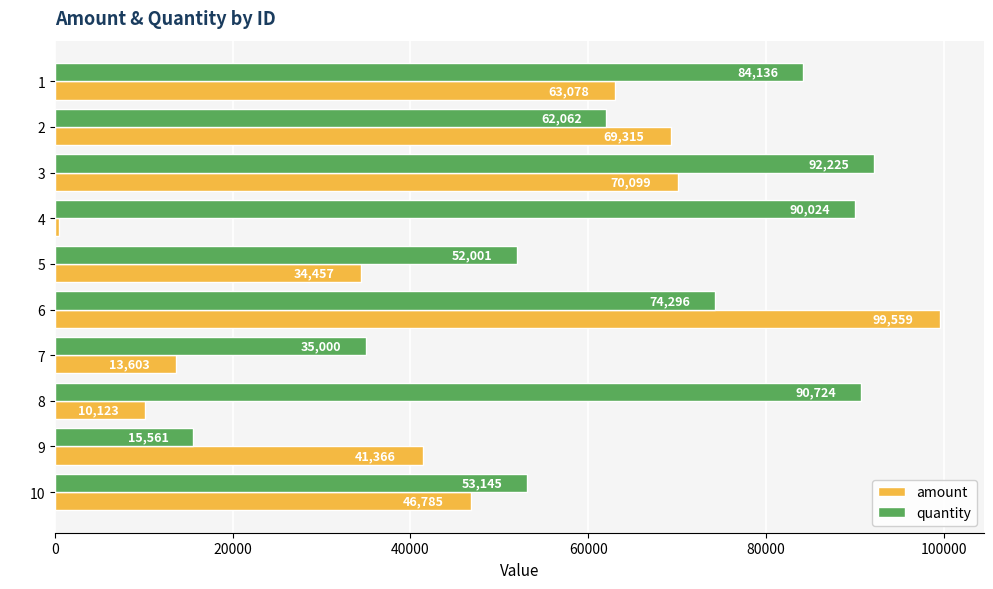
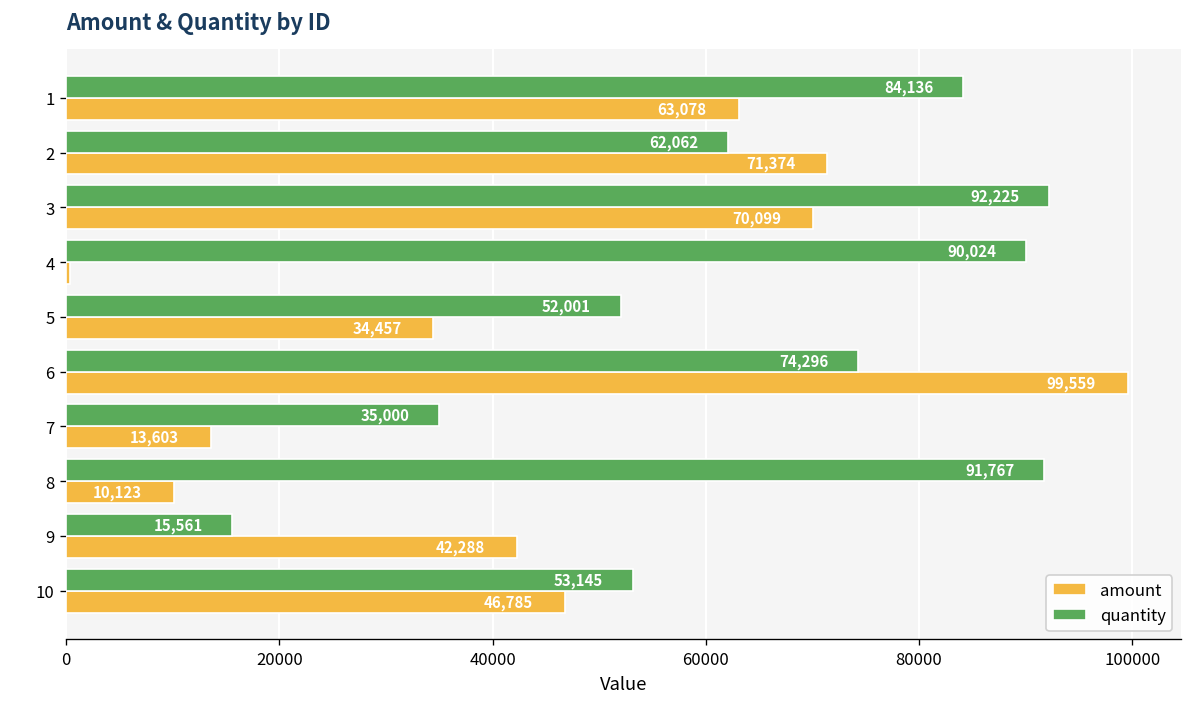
amount, 2: 69,315 -> 71,374
quantity, 8: 90,724 -> 91,767
amount, 9: 41,366 -> 42,288
